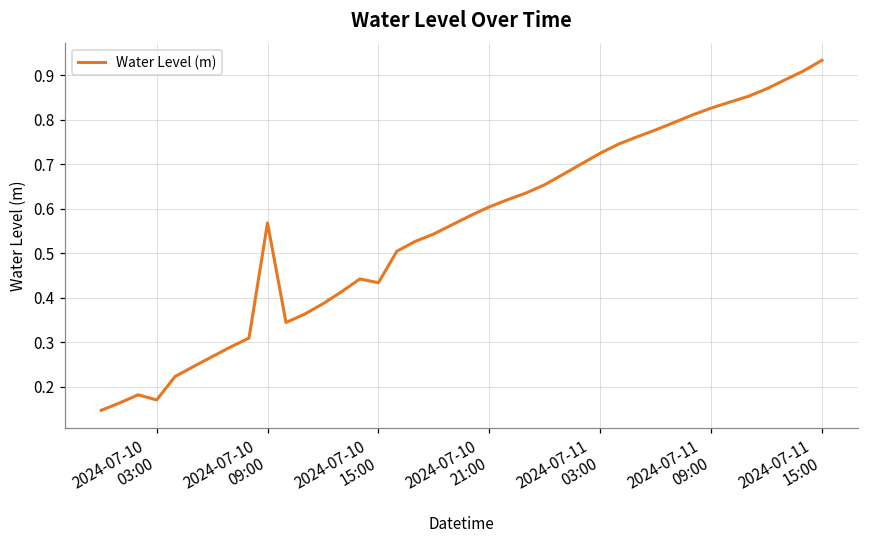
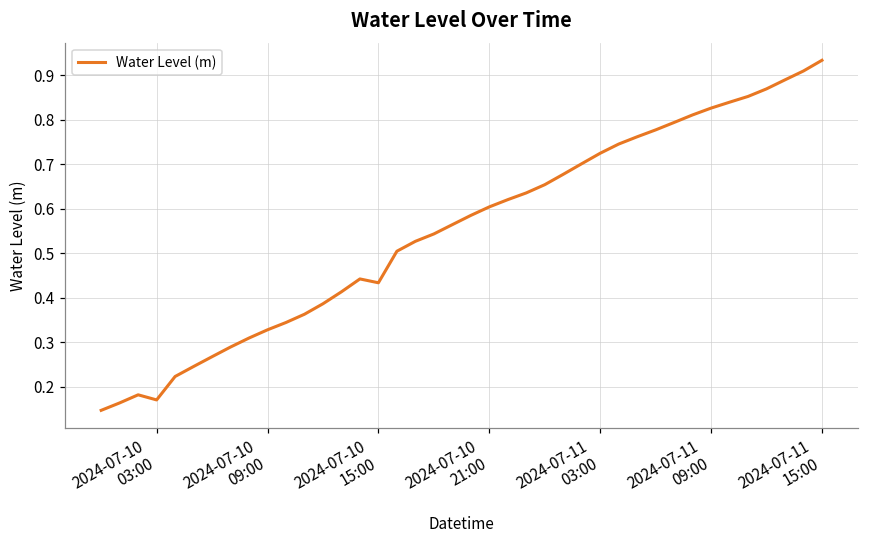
2024-07-10 09:00: 0.57 -> 0.33
